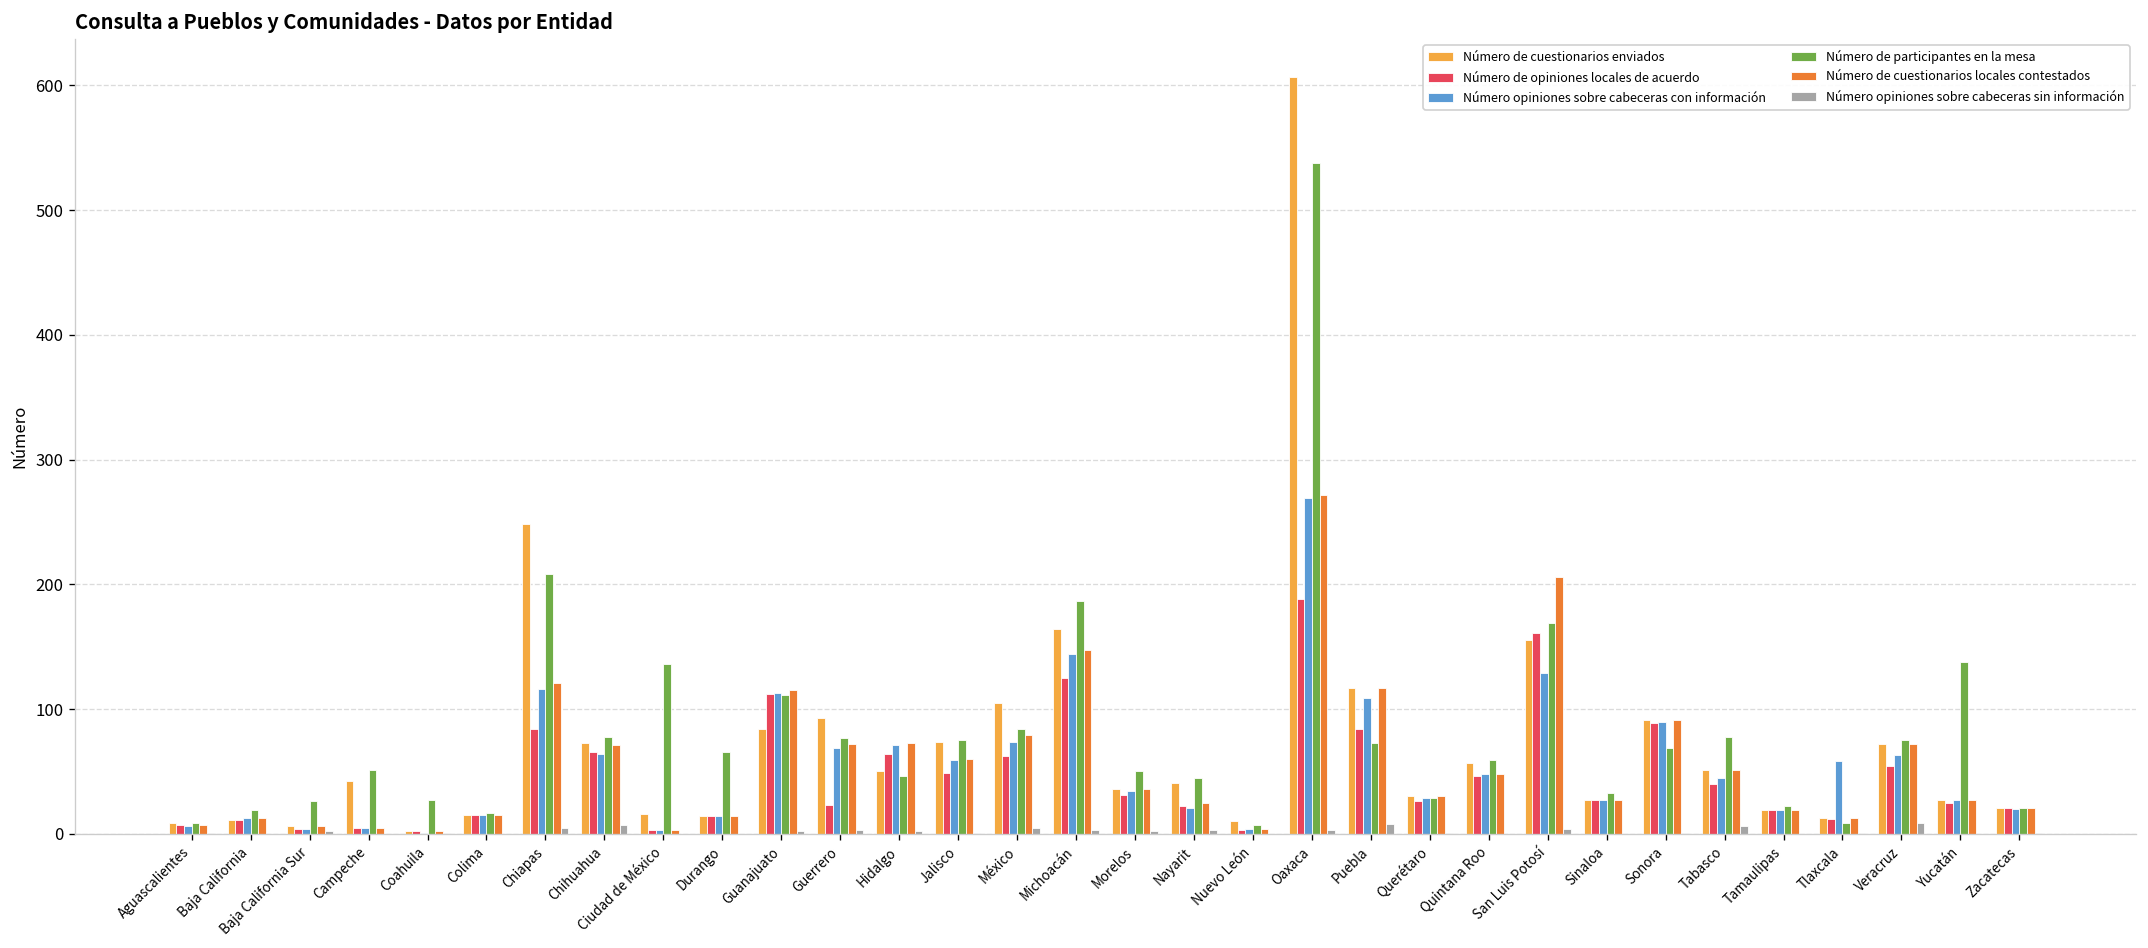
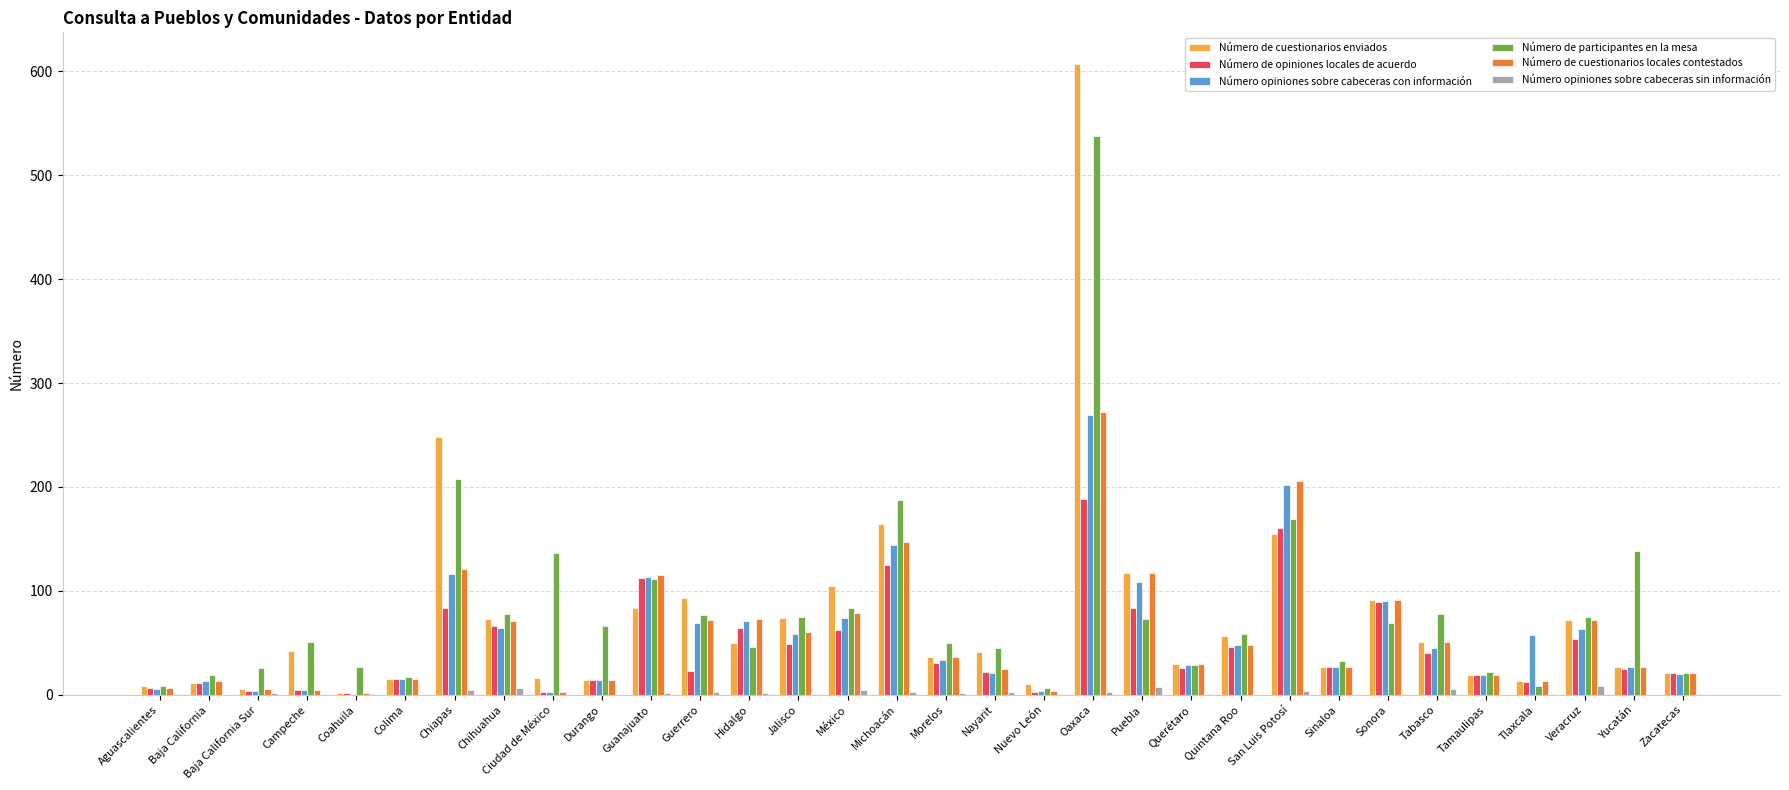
Número opiniones sobre cabeceras con información, San Luis Potosí: 129 -> 202
